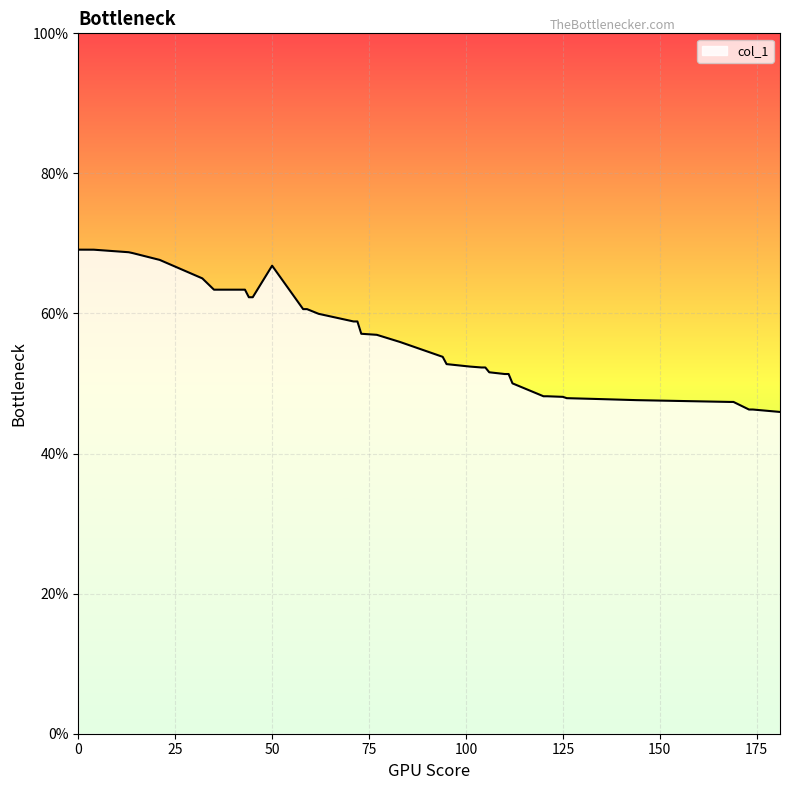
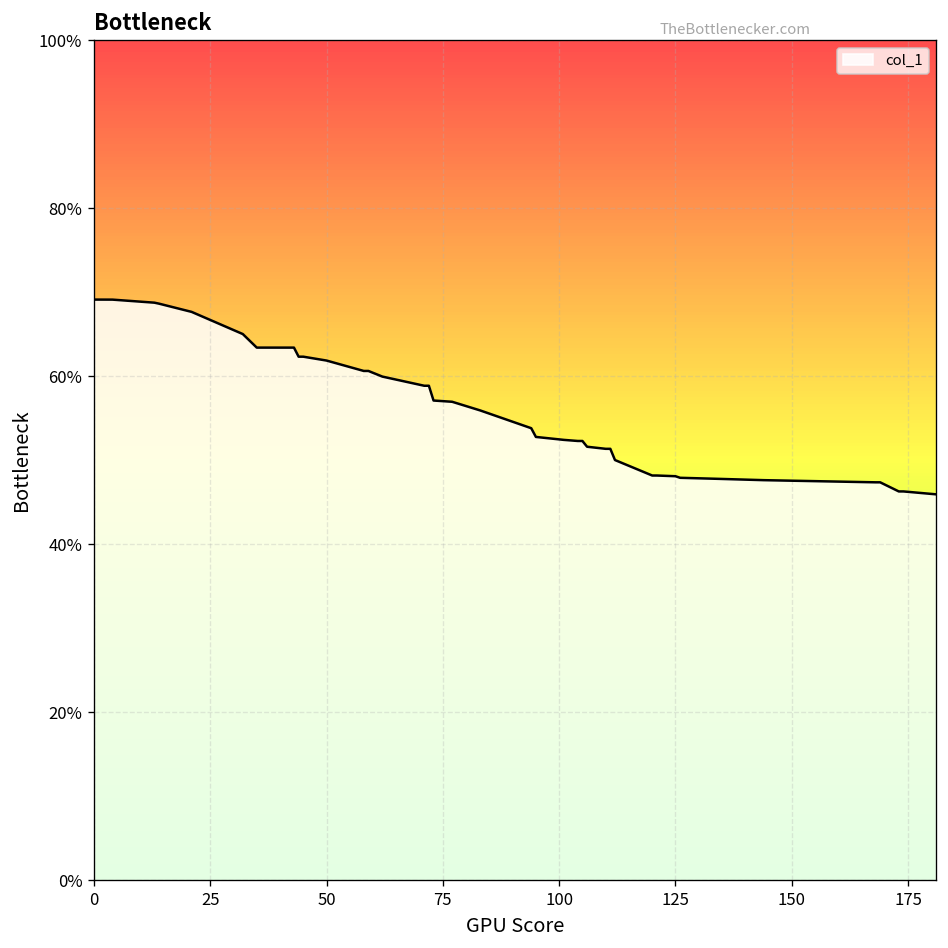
50: 67% -> 62%
